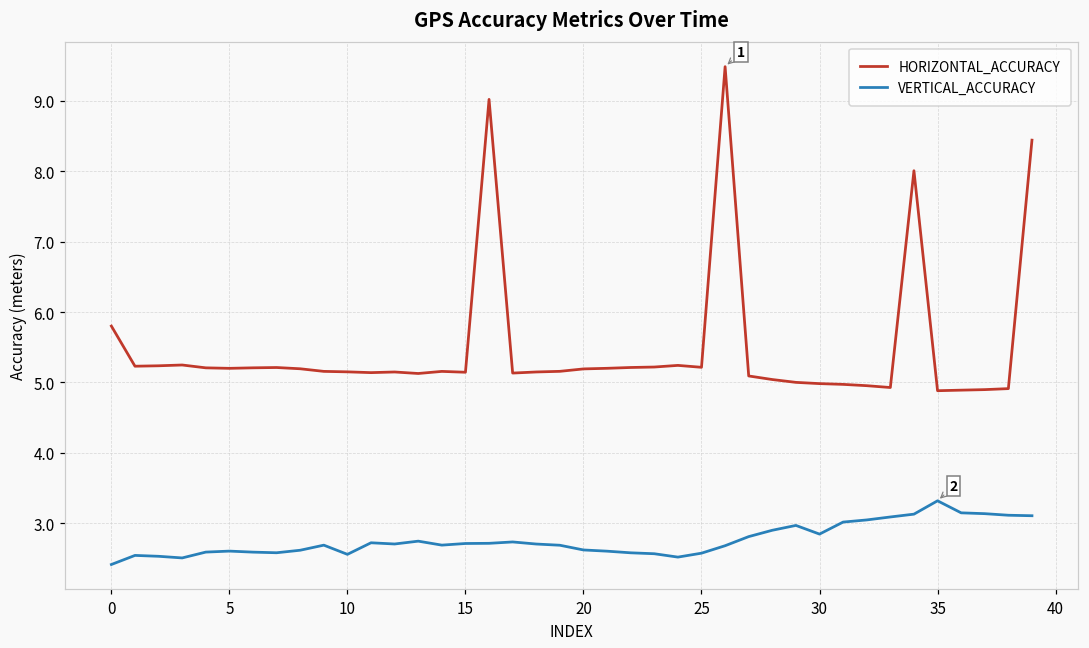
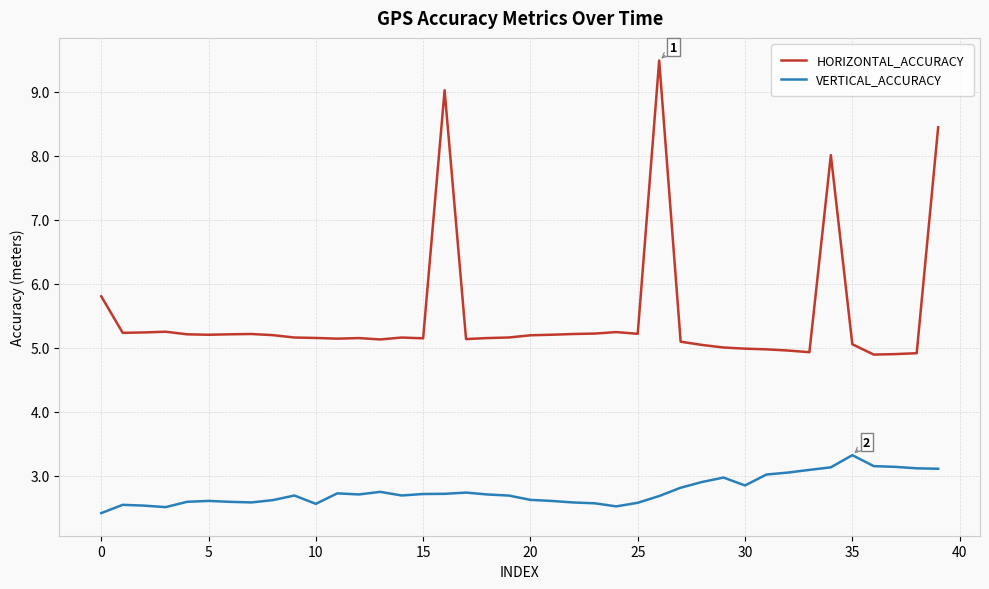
HORIZONTAL_ACCURACY, 35: 4.9 -> 5.1
